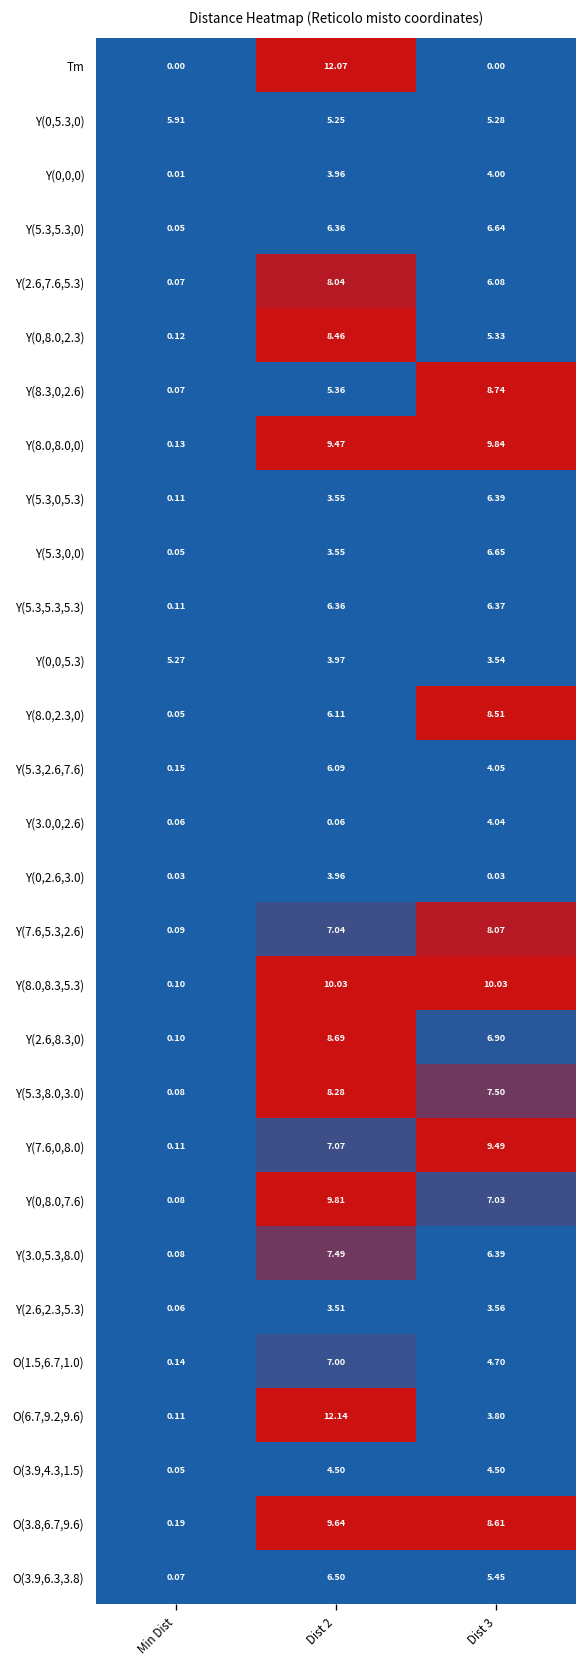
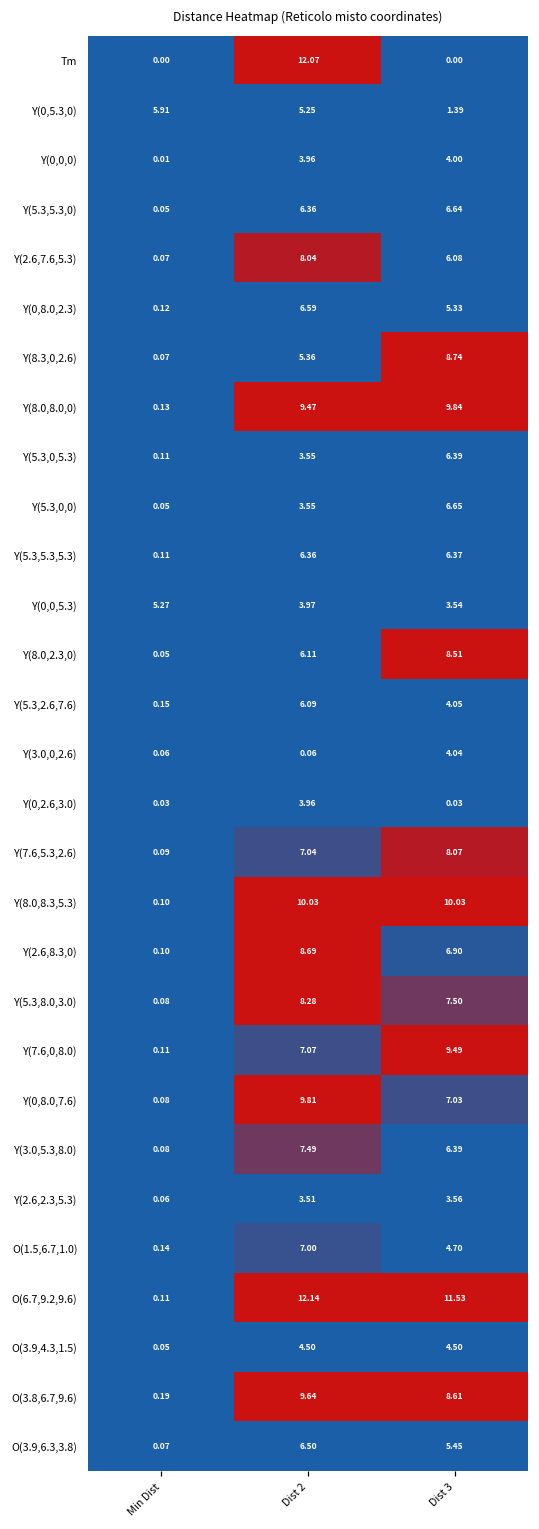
Y(0,5.3,0), Dist 3: 5.28 -> 1.39
Y(0,8.0,2.3), Dist 2: 8.46 -> 6.59
O(6.7,9.2,9.6), Dist 3: 3.80 -> 11.53
